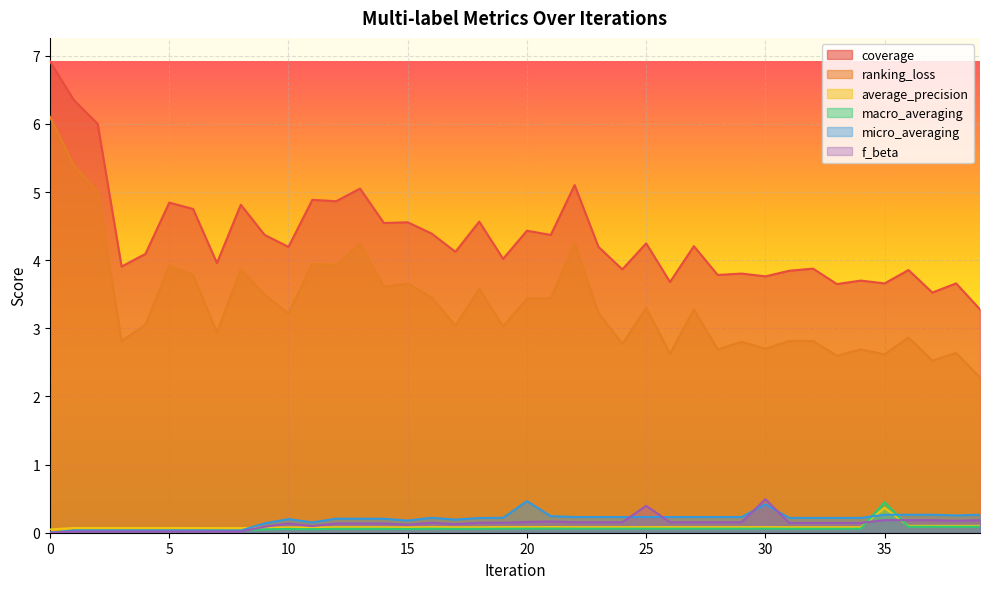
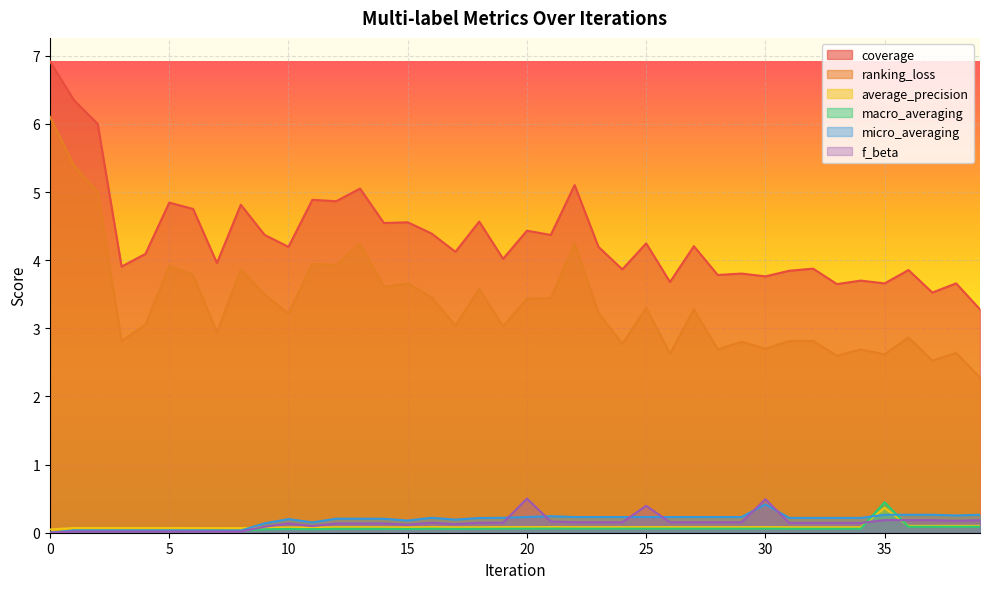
micro_averaging, 20: 0.5 -> 0.2
f_beta, 20: 0.2 -> 0.5
